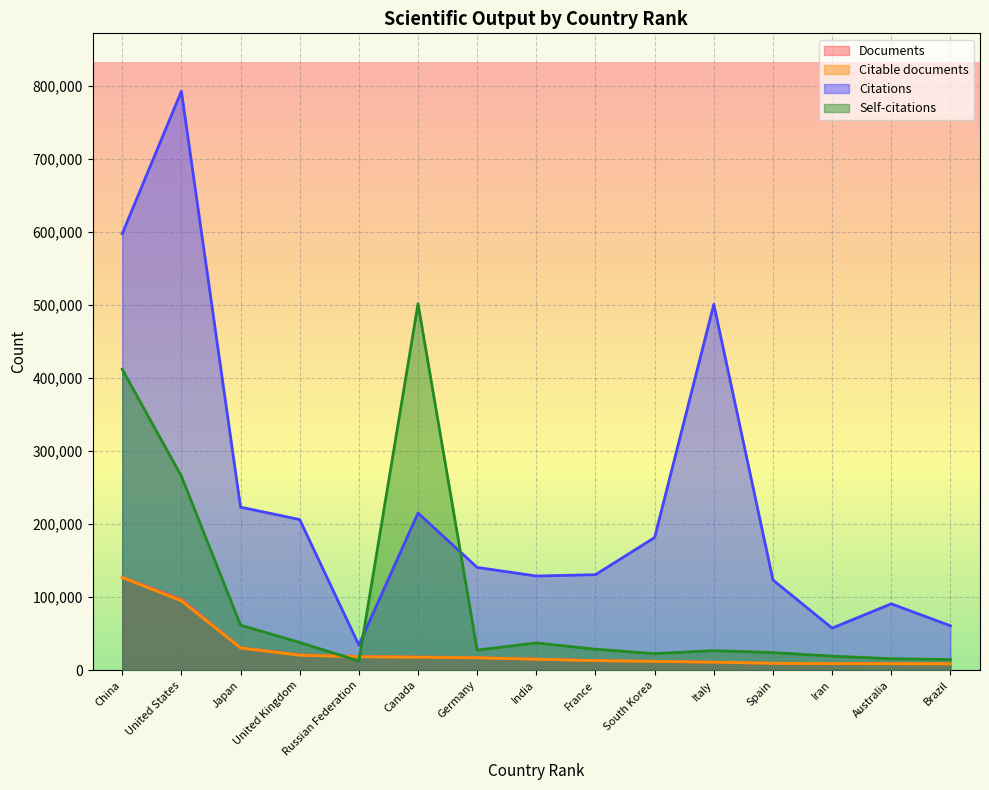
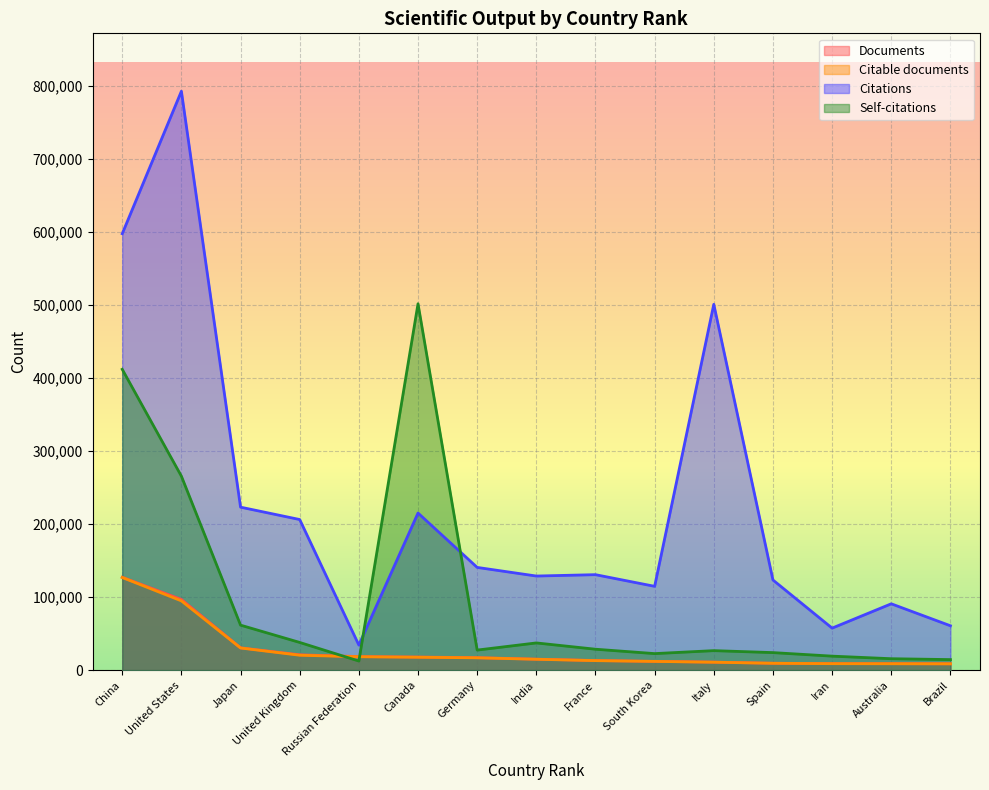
Citations, South Korea: 180,000 -> 110,000
